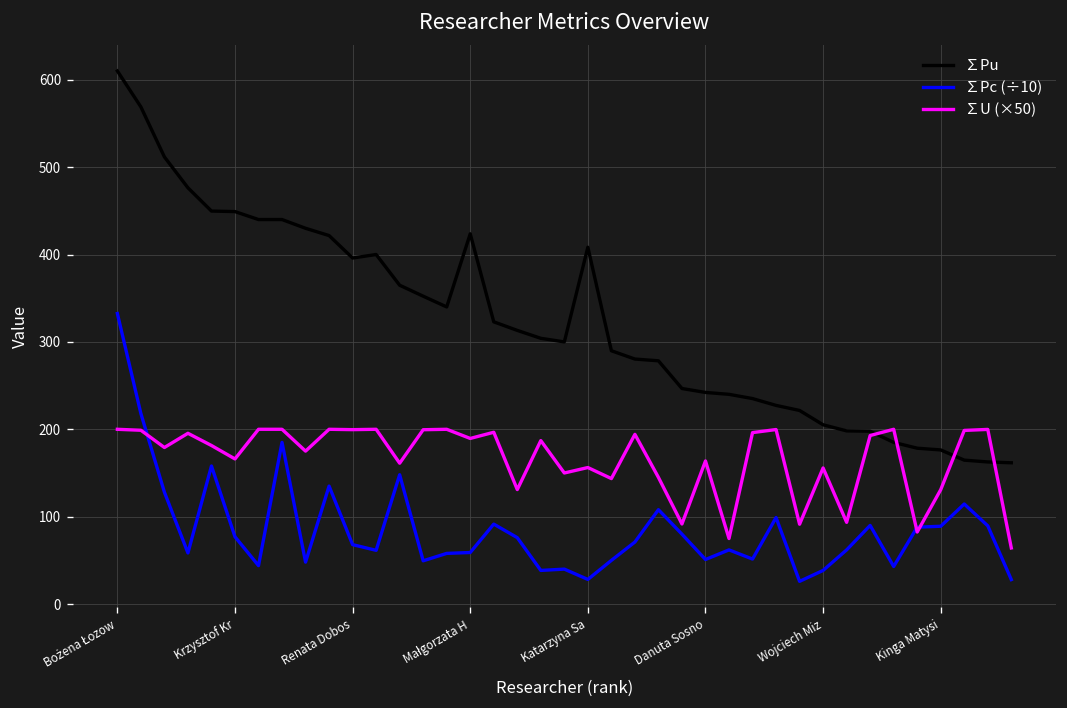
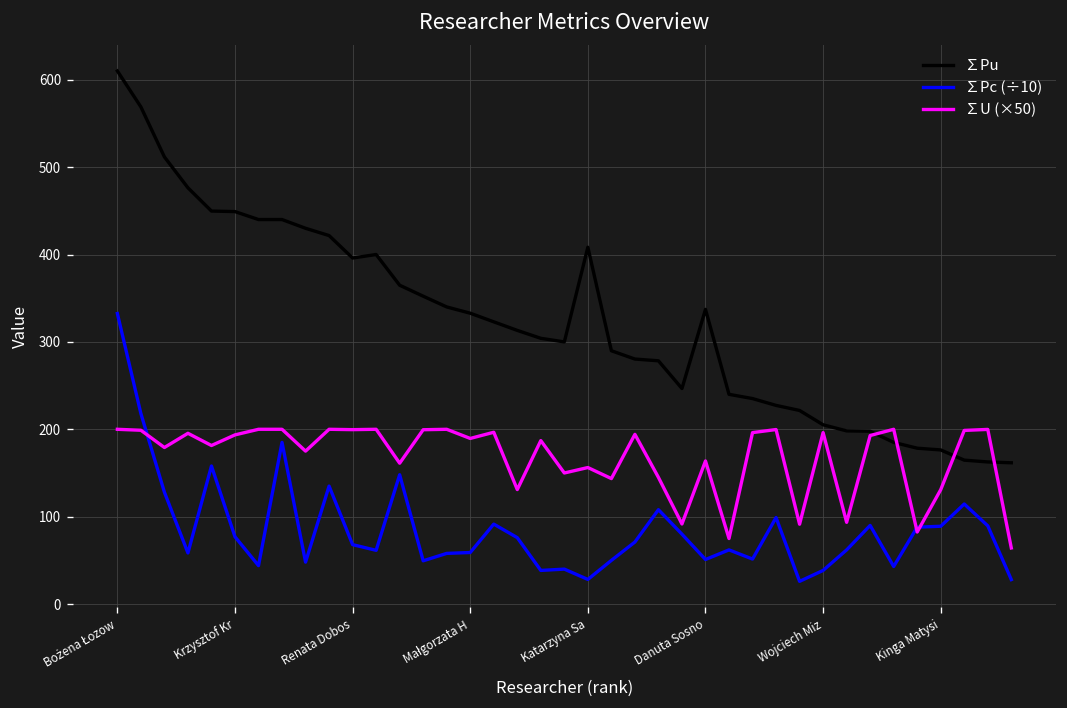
∑U (×50), Krzysztof Kr: 170 -> 190
∑Pu, Małgorzata H: 420 -> 330
∑Pu, Danuta Sosno: 240 -> 340
∑U (×50), Wojciech Miz: 160 -> 200
